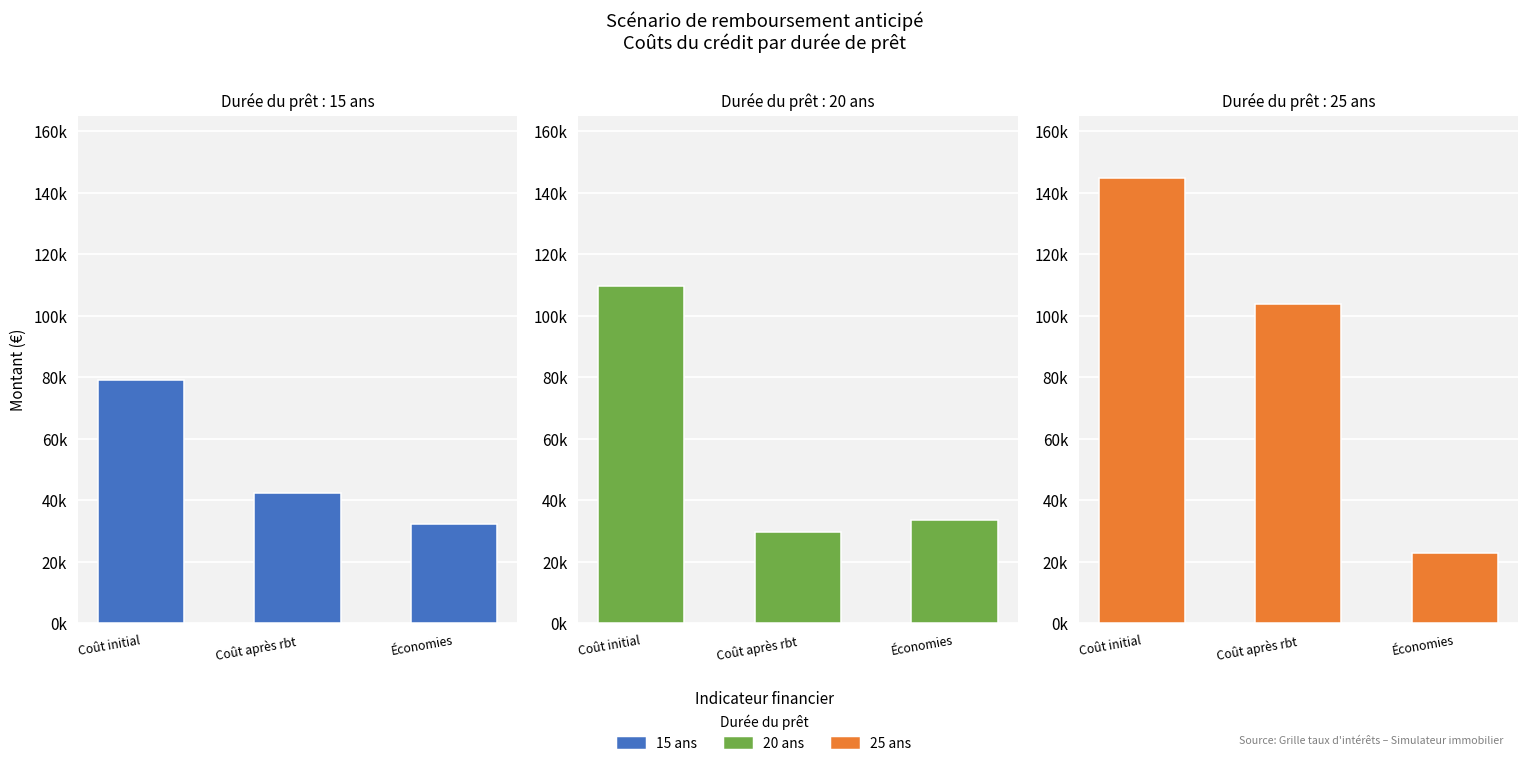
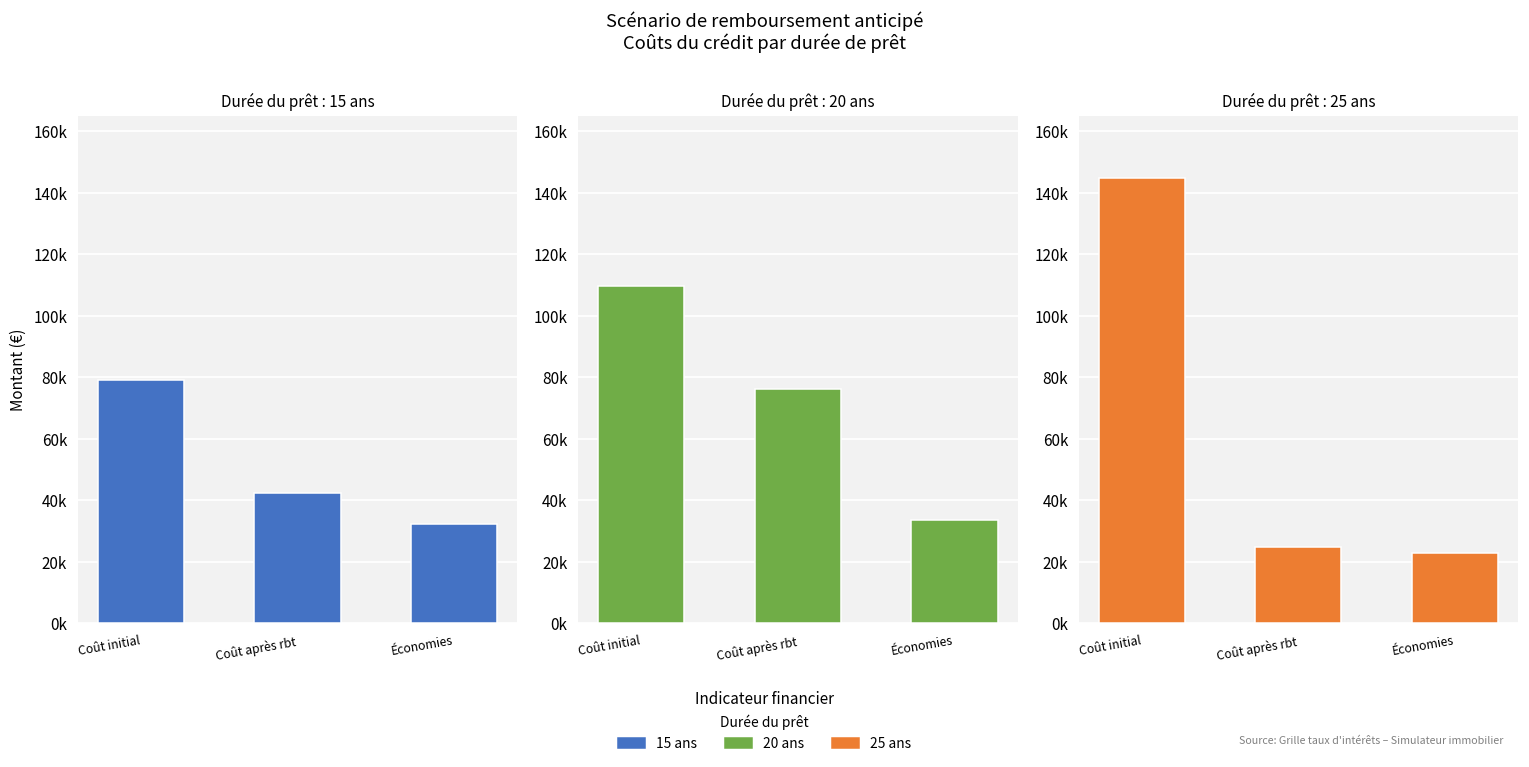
Durée du prêt : 20 ans, Coût après rbt: 30000 -> 76000
Durée du prêt : 25 ans, Coût après rbt: 104000 -> 25000
